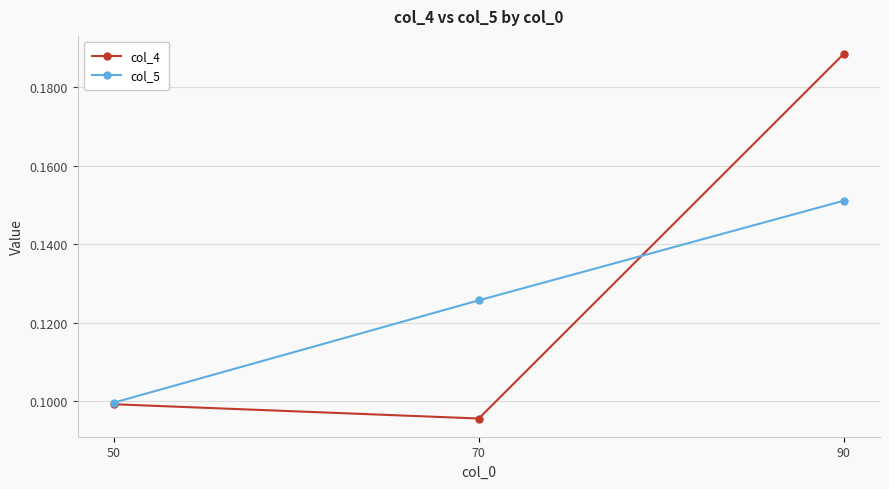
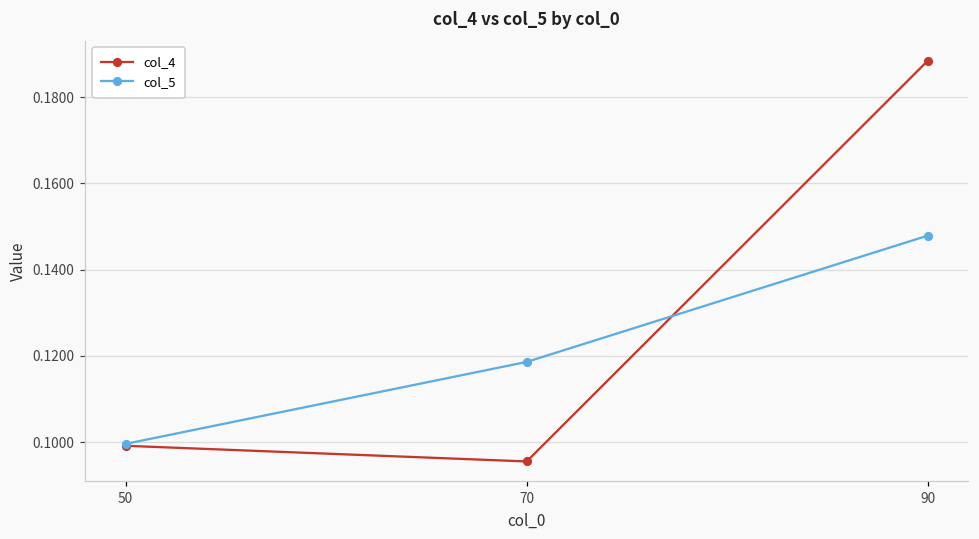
col_5, 70: 0.126 -> 0.119
col_5, 90: 0.151 -> 0.148
